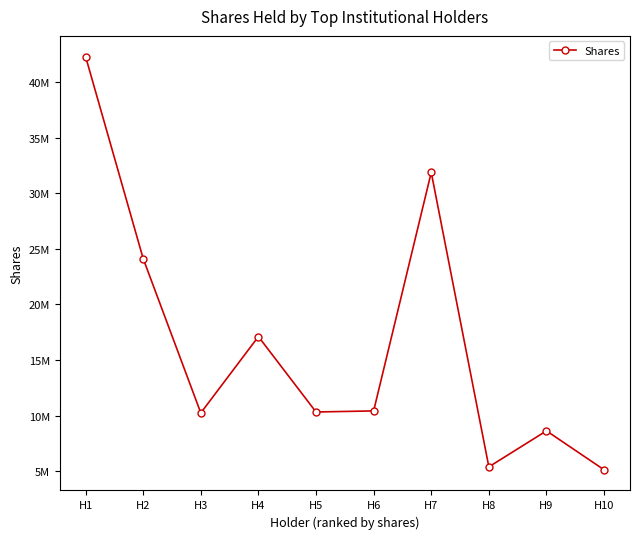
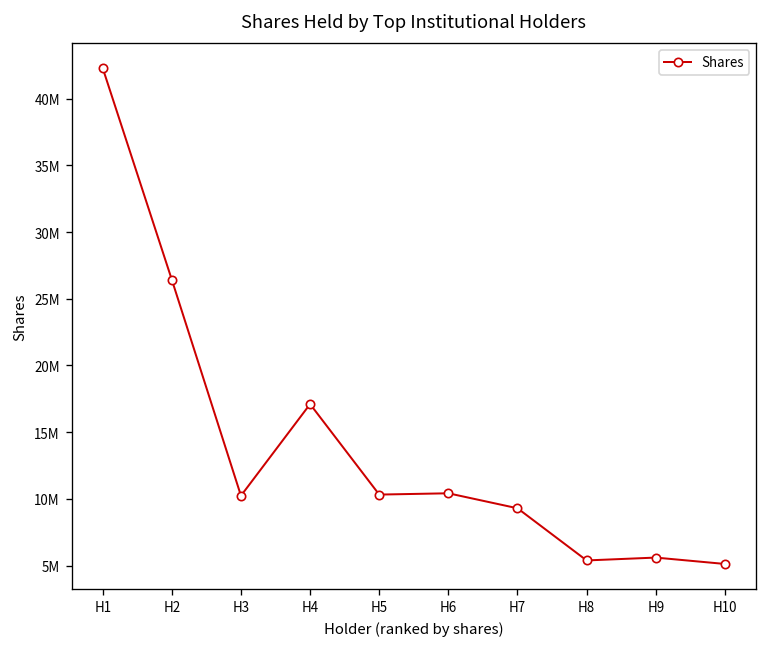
H2: 24100000 -> 26400000
H7: 31900000 -> 9300000
H9: 8600000 -> 5600000
